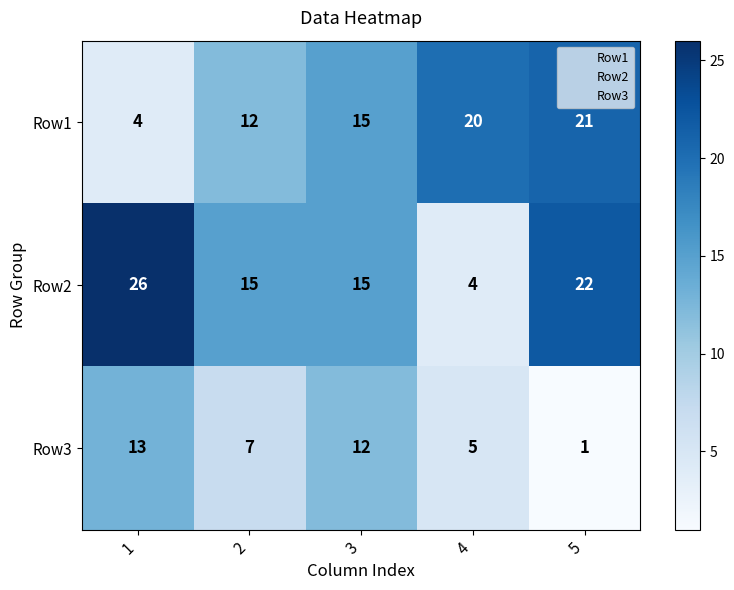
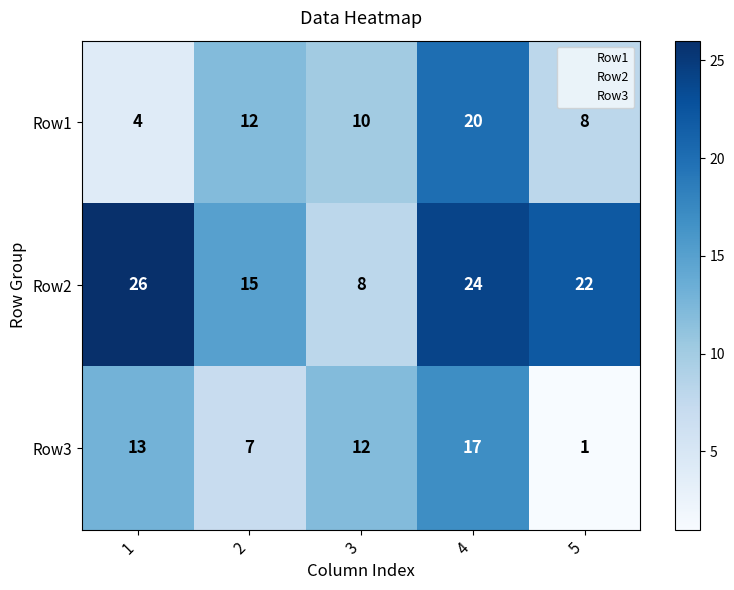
Row1, 3: 15 -> 10
Row1, 5: 21 -> 8
Row2, 3: 15 -> 8
Row2, 4: 4 -> 24
Row3, 4: 5 -> 17
